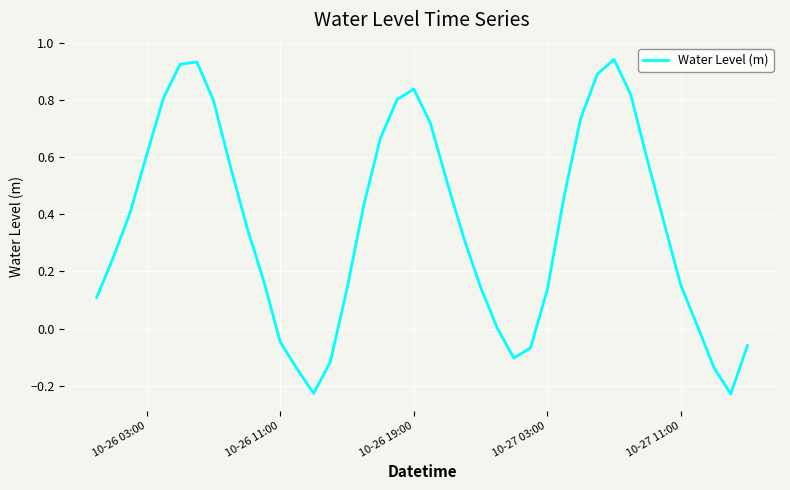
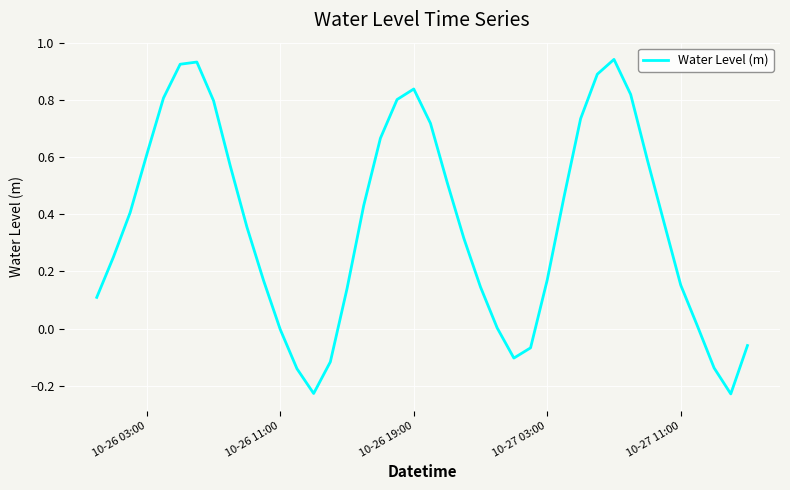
10-26 11:00: -0.05 -> 0.00
10-27 03:00: 0.14 -> 0.17
